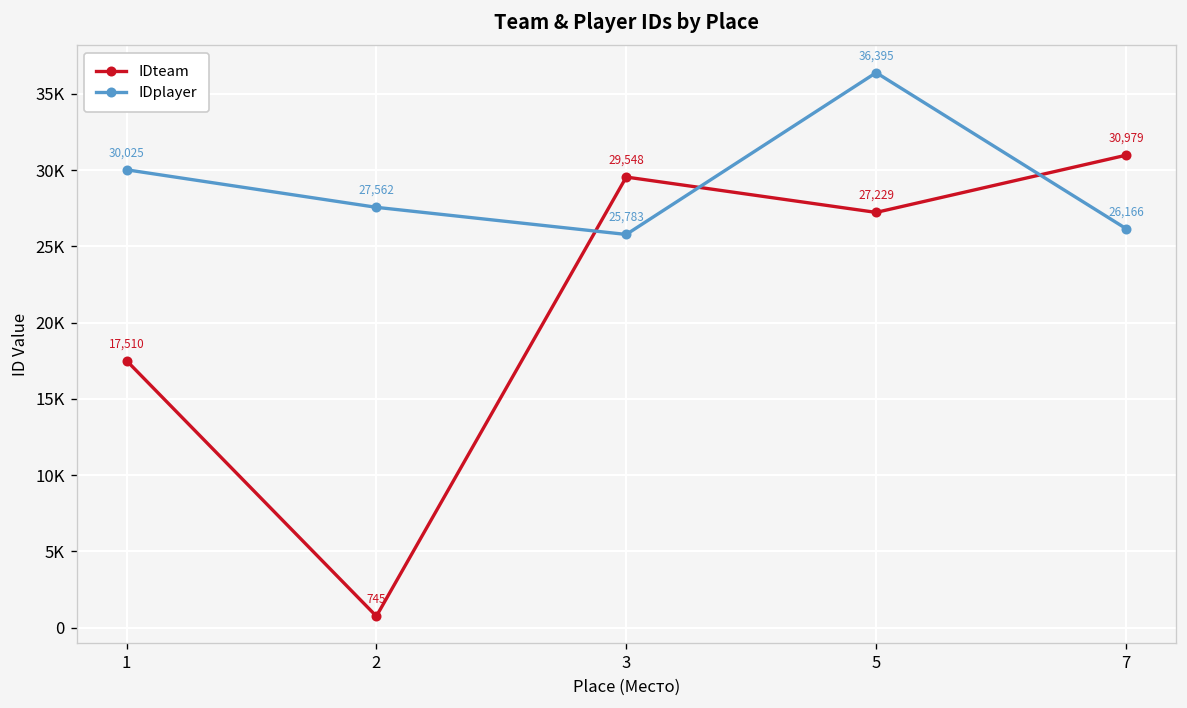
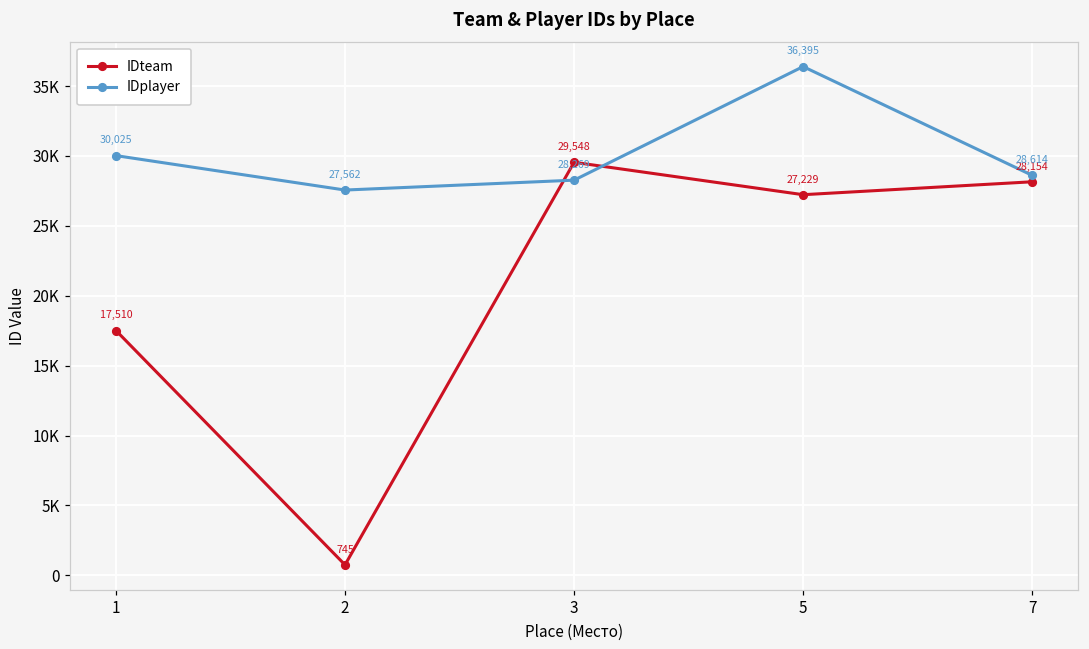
IDplayer, 3: 25,783 -> 28,269
IDteam, 7: 30,979 -> 28,154
IDplayer, 7: 26,166 -> 28,614
